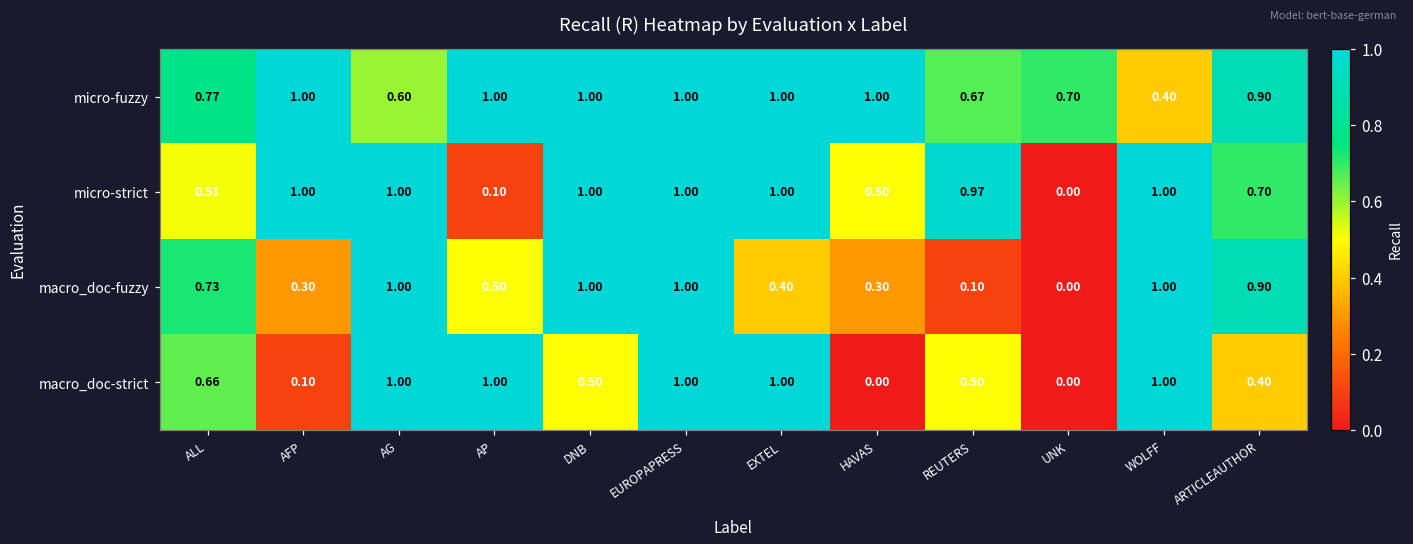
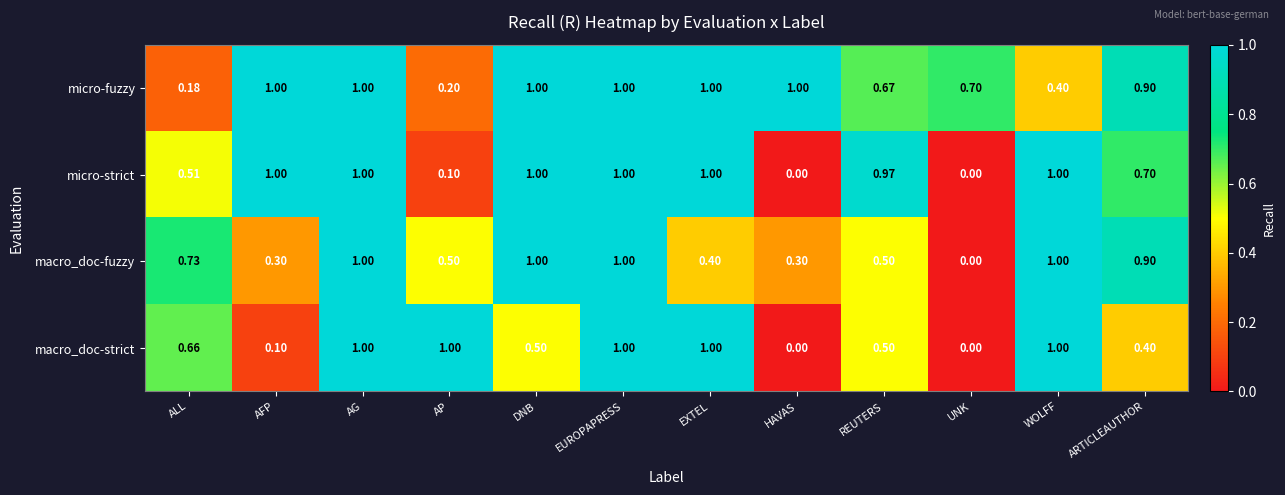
micro-fuzzy, ALL: 0.77 -> 0.18
micro-fuzzy, AG: 0.60 -> 1.00
micro-fuzzy, AP: 1.00 -> 0.20
micro-strict, HAVAS: 0.50 -> 0.00
macro_doc-fuzzy, REUTERS: 0.10 -> 0.50
